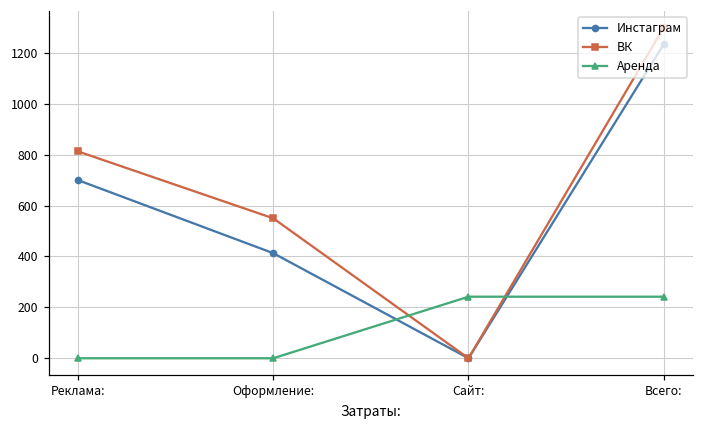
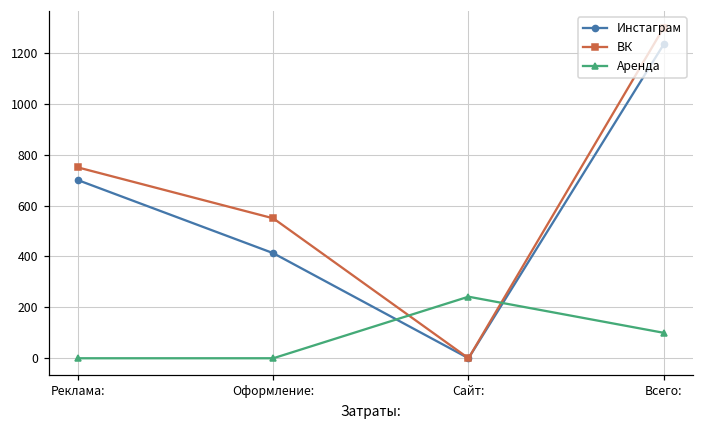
ВК, Реклама:: 810 -> 750
Аренда, Всего:: 240 -> 100
